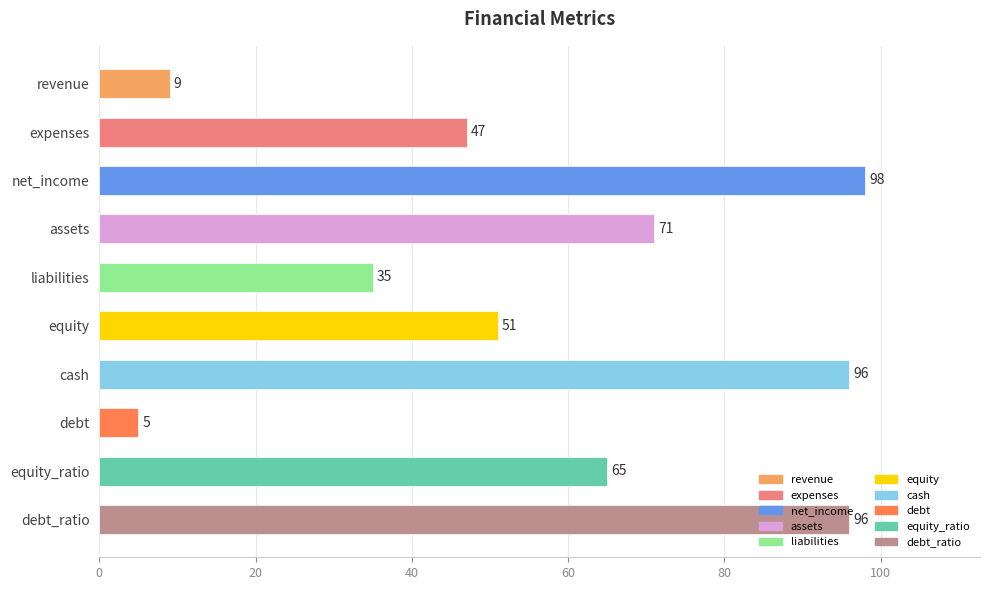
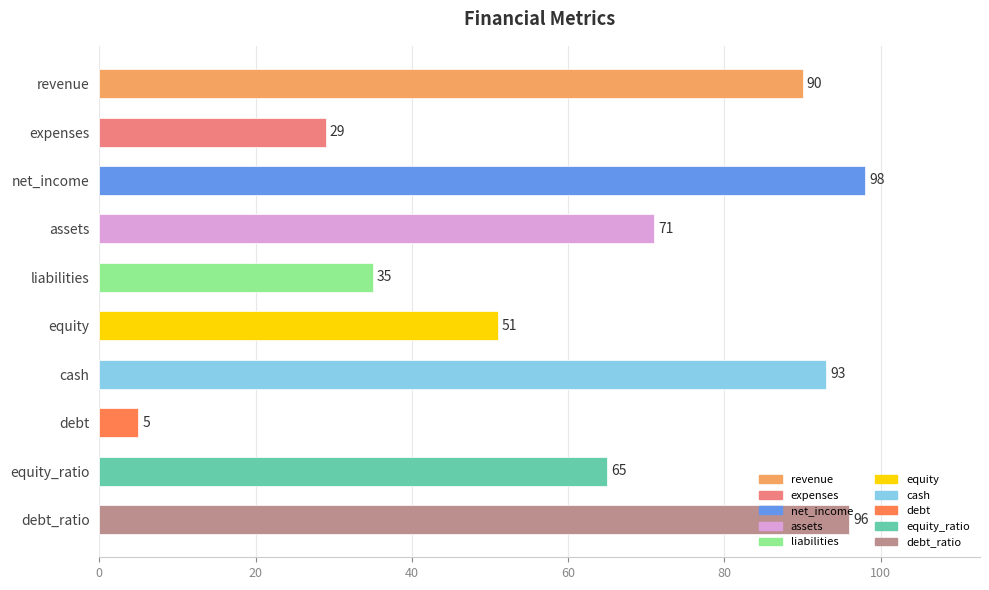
revenue: 9 -> 90
expenses: 47 -> 29
cash: 96 -> 93
